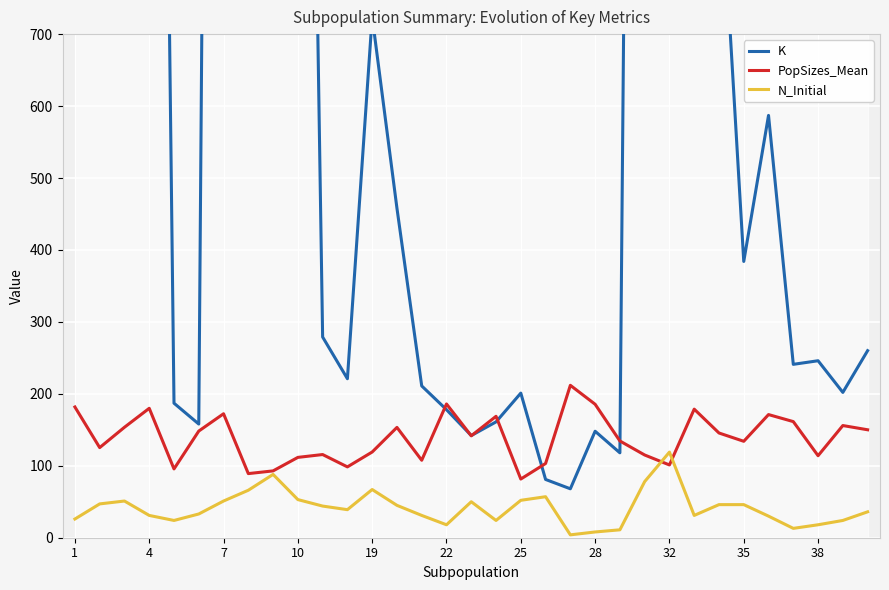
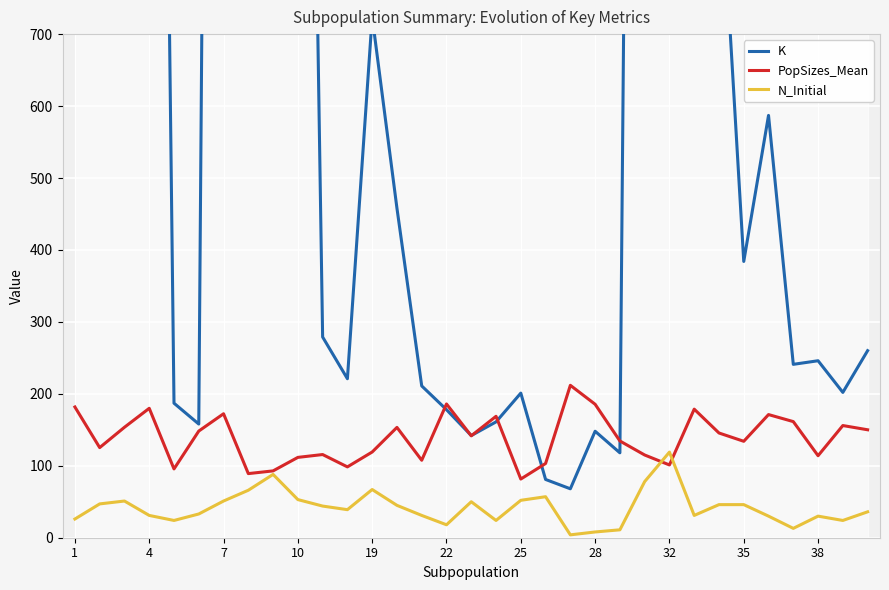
N_Initial, 38: 20 -> 30
